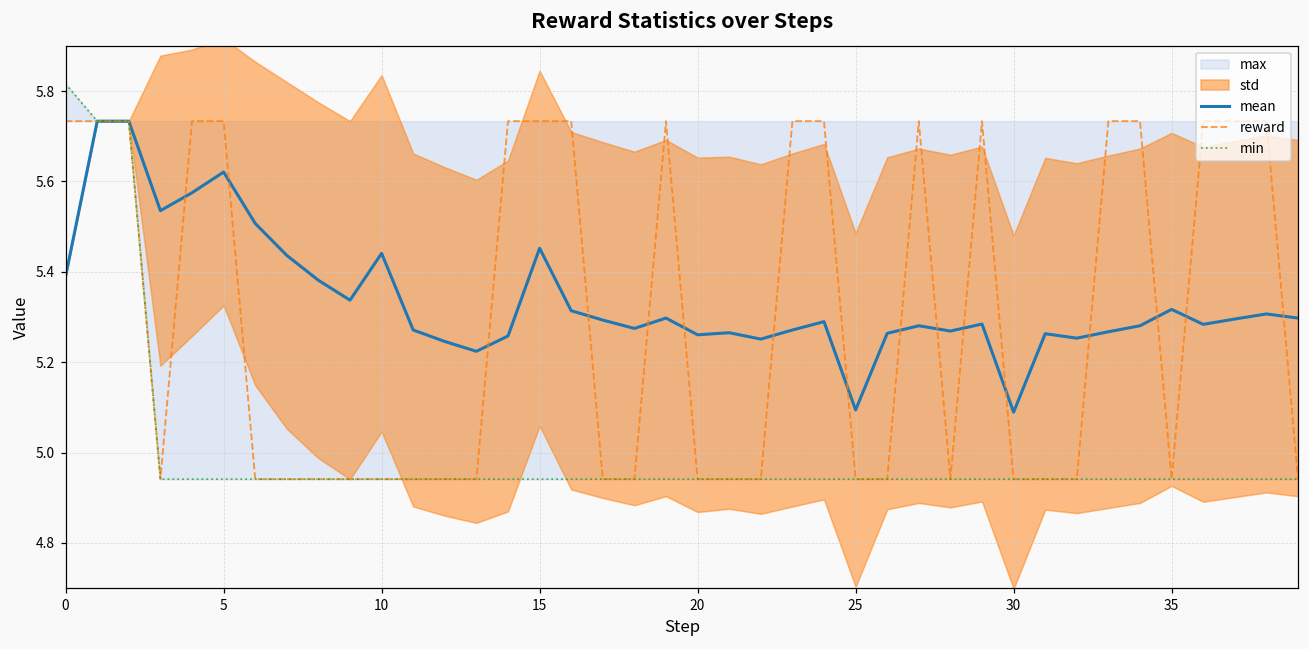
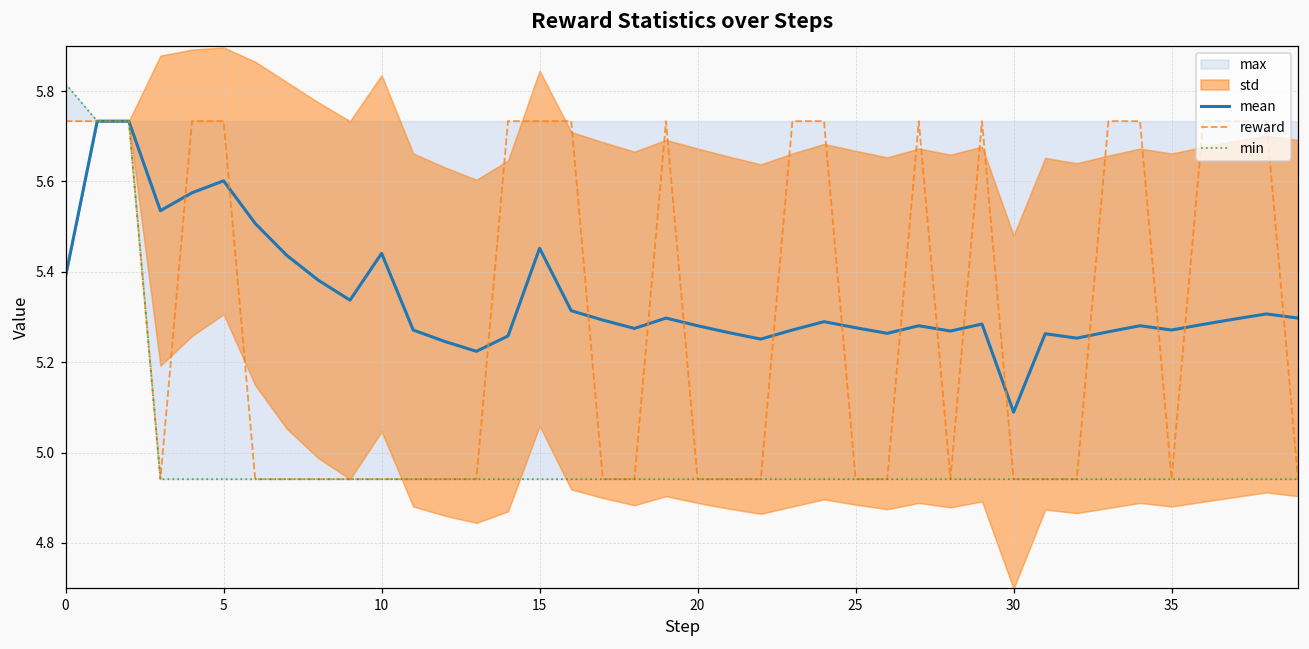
mean, 5: 5.62 -> 5.60
mean, 20: 5.26 -> 5.28
mean, 25: 5.09 -> 5.28
mean, 35: 5.32 -> 5.27
